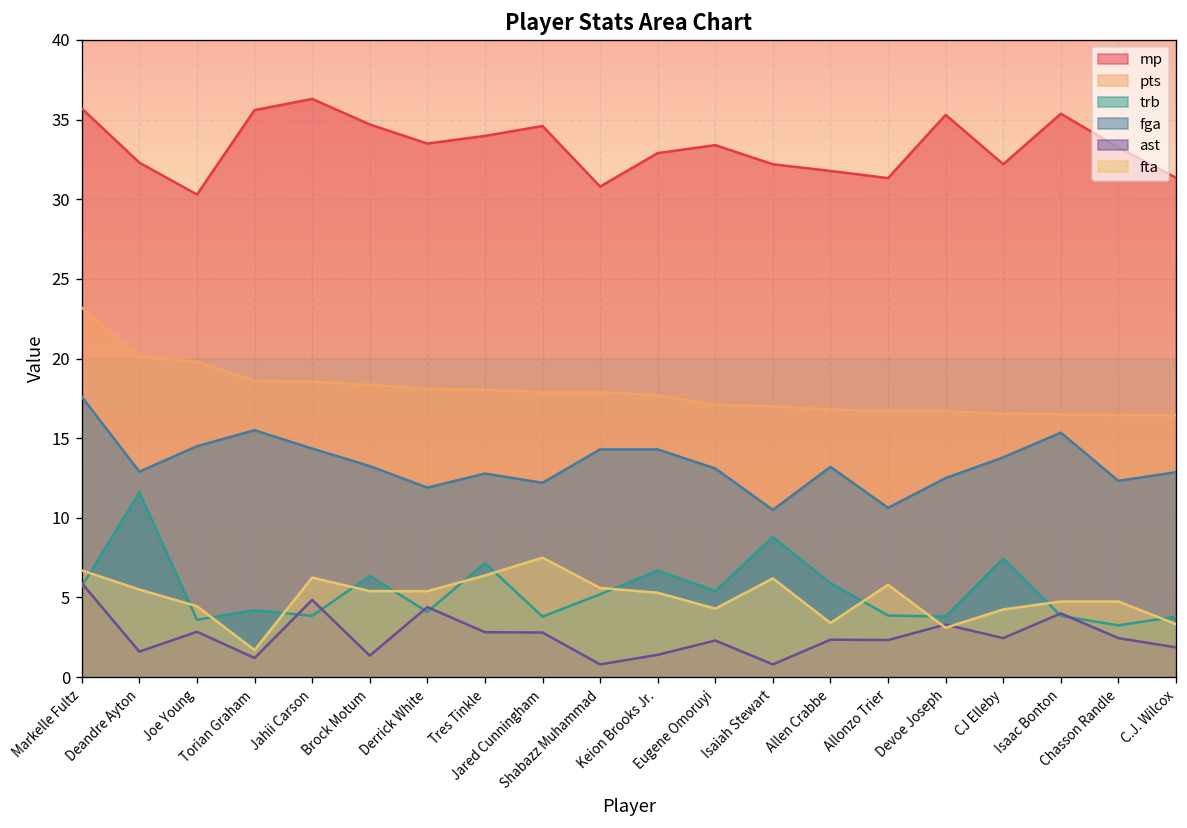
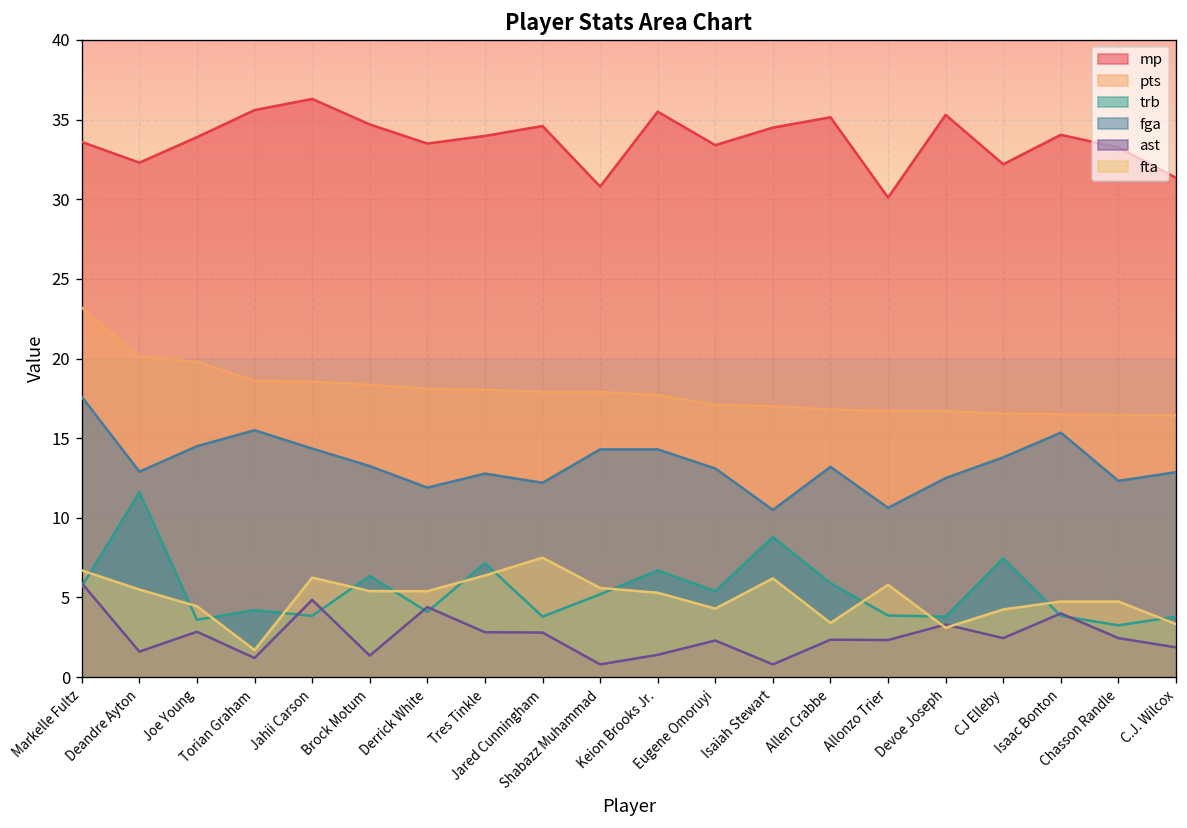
mp, Markelle Fultz: 35.7 -> 33.6
mp, Joe Young: 30.3 -> 33.9
mp, Keion Brooks Jr.: 32.9 -> 35.5
mp, Isaiah Stewart: 32.2 -> 34.5
mp, Allen Crabbe: 31.8 -> 35.2
mp, Allonzo Trier: 31.3 -> 30.1
mp, Isaac Bonton: 35.4 -> 34.1
